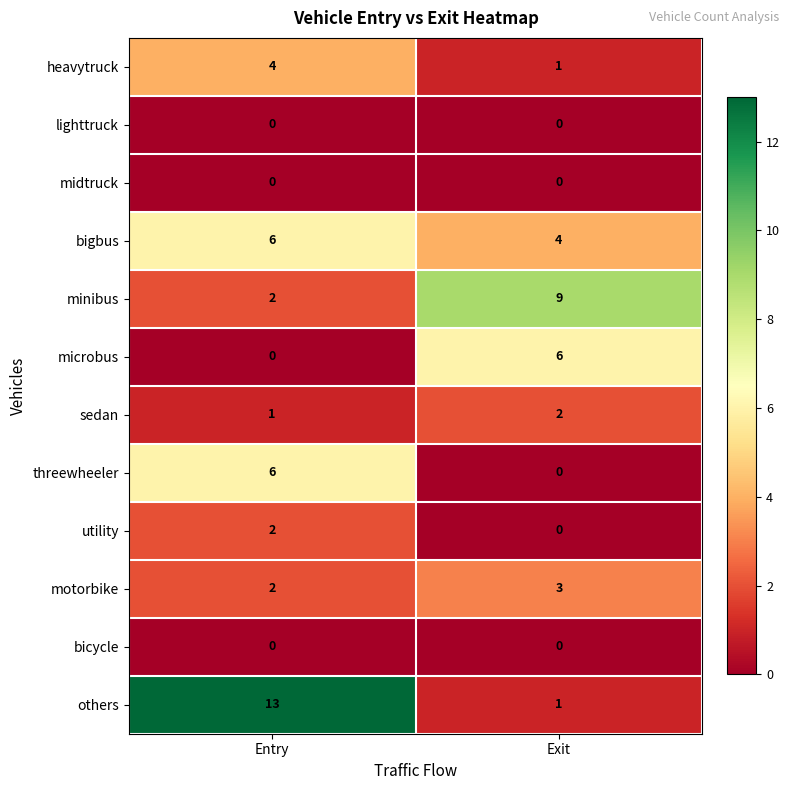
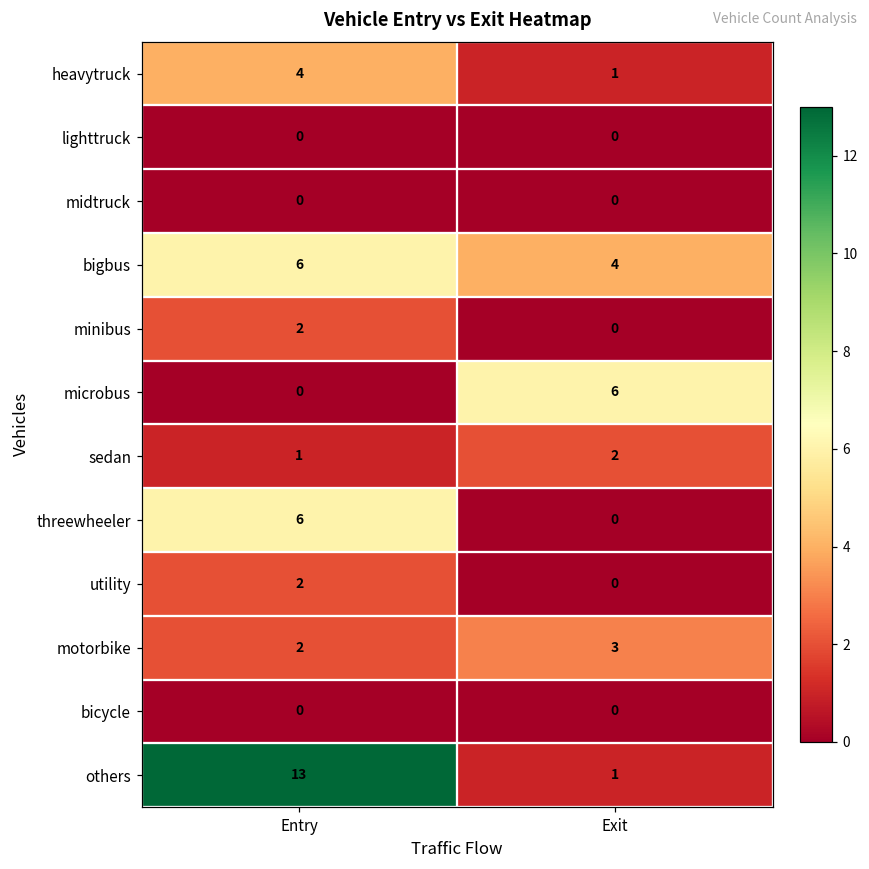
minibus, Exit: 9 -> 0
